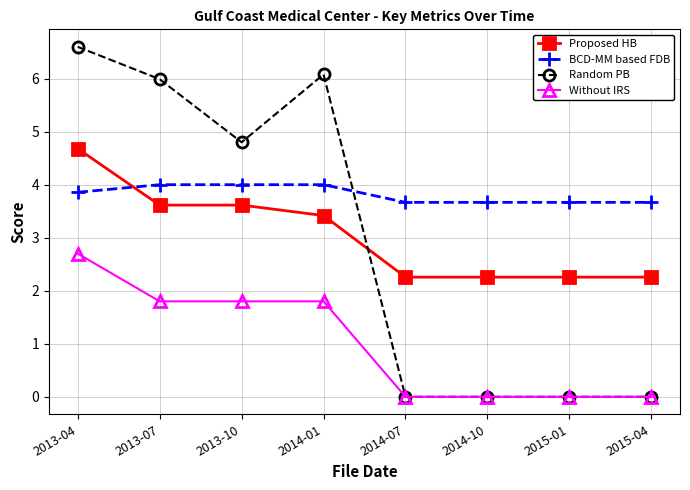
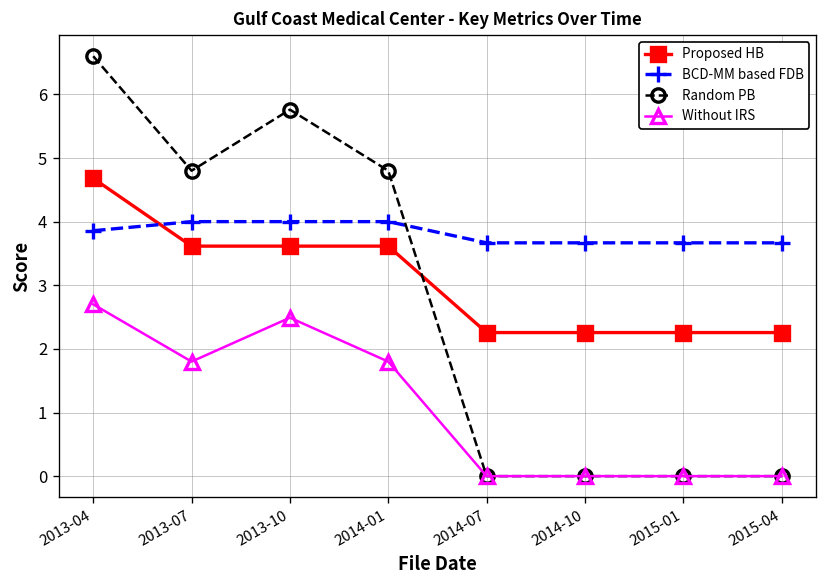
Random PB, 2013-07: 6.0 -> 4.8
Random PB, 2013-10: 4.8 -> 5.8
Without IRS, 2013-10: 1.8 -> 2.5
Proposed HB, 2014-01: 3.4 -> 3.6
Random PB, 2014-01: 6.1 -> 4.8
